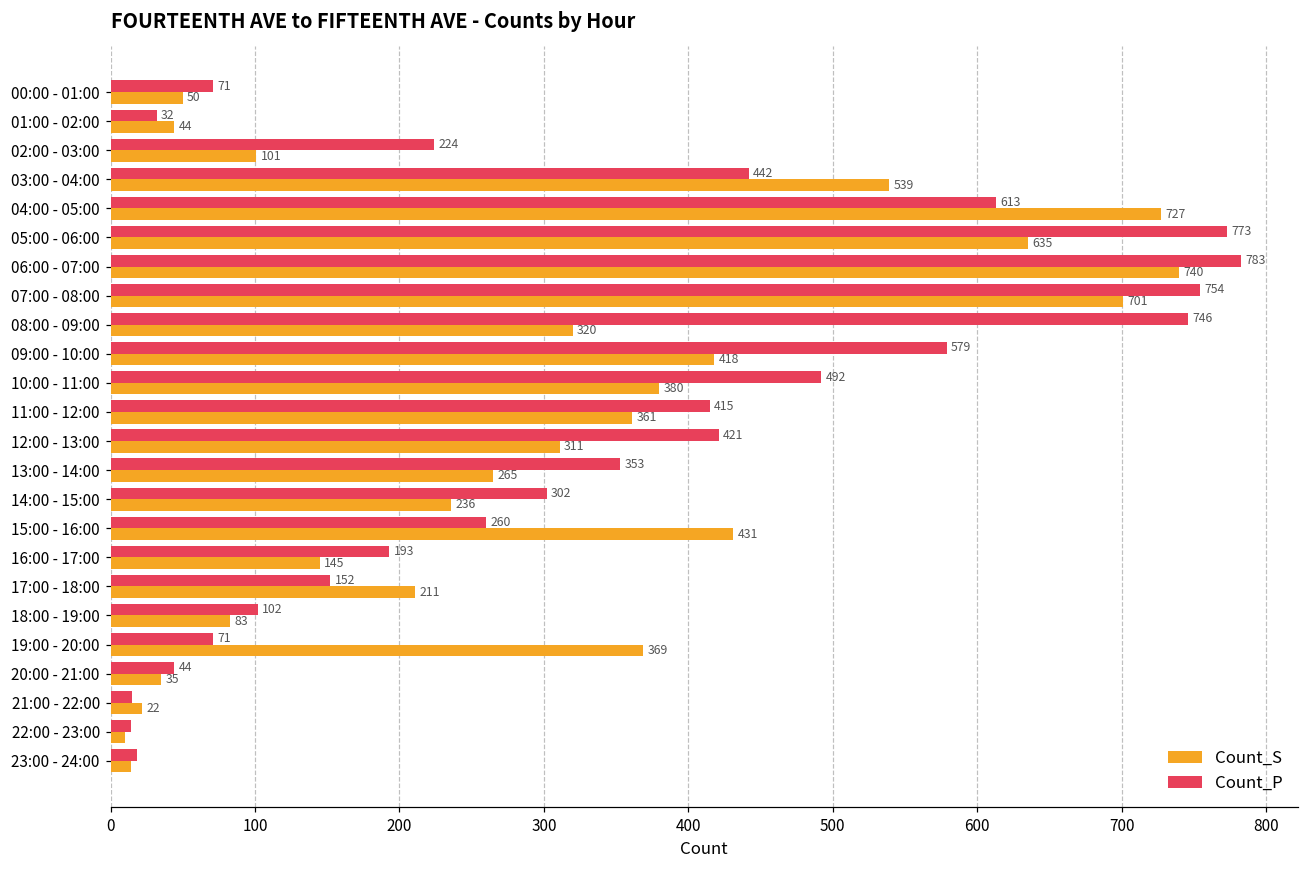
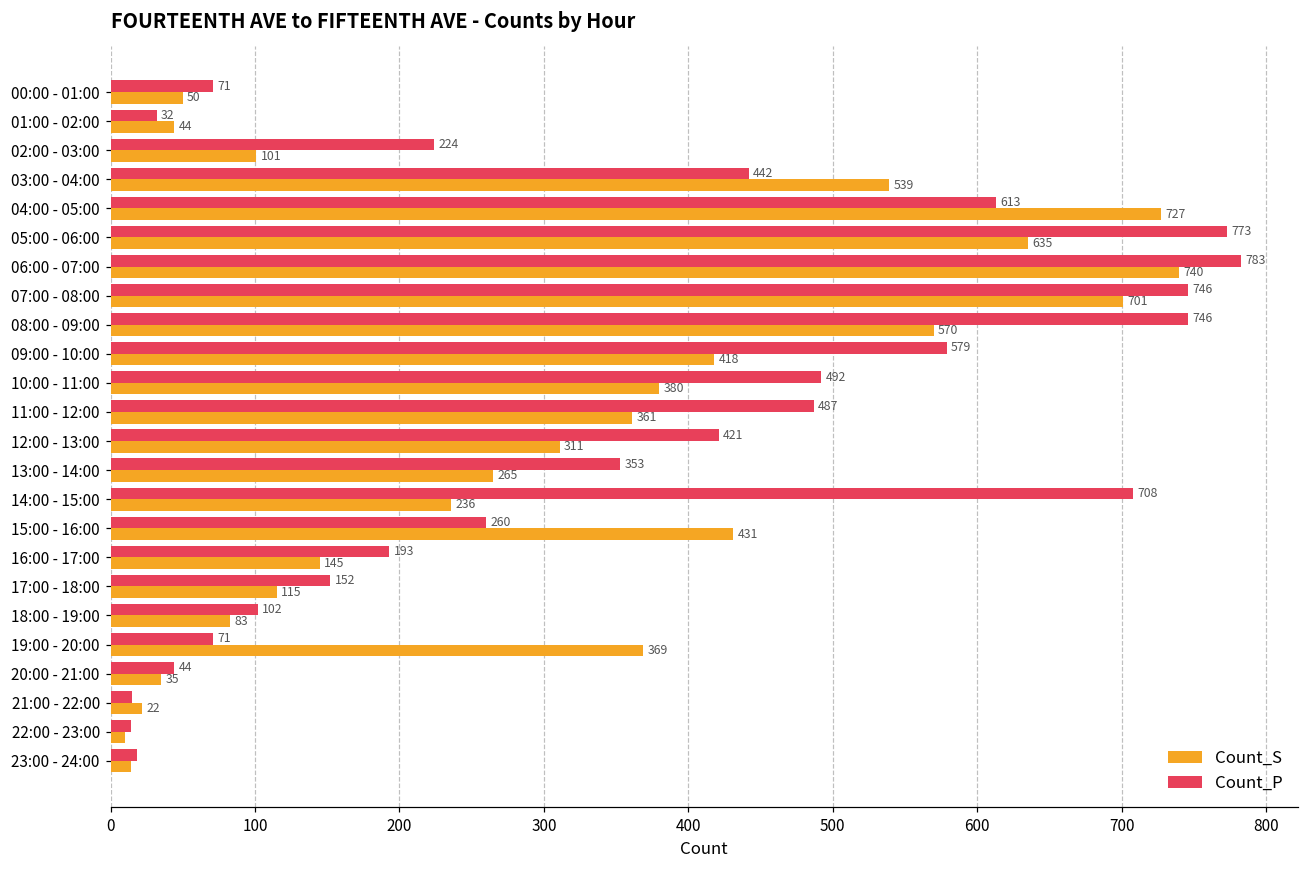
Count_P, 07:00 - 08:00: 754 -> 746
Count_S, 08:00 - 09:00: 320 -> 570
Count_P, 11:00 - 12:00: 415 -> 487
Count_P, 14:00 - 15:00: 302 -> 708
Count_S, 17:00 - 18:00: 211 -> 115
